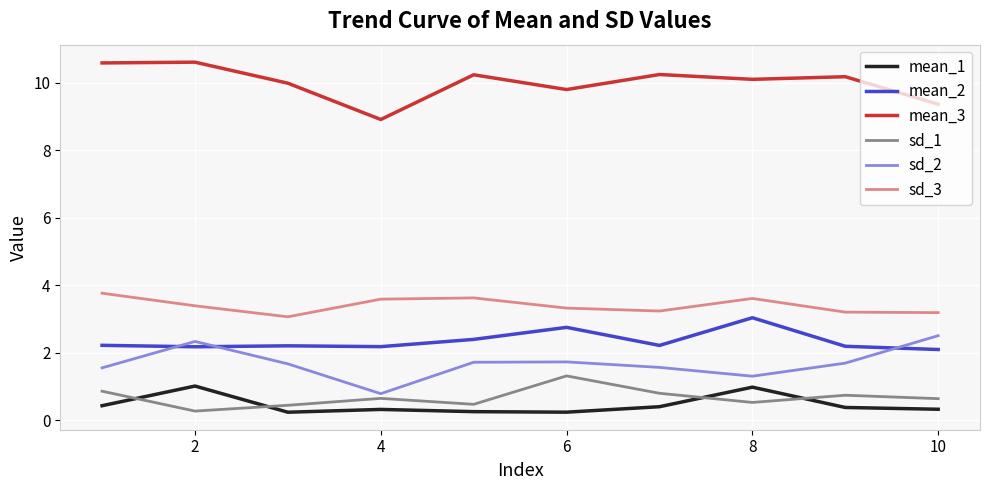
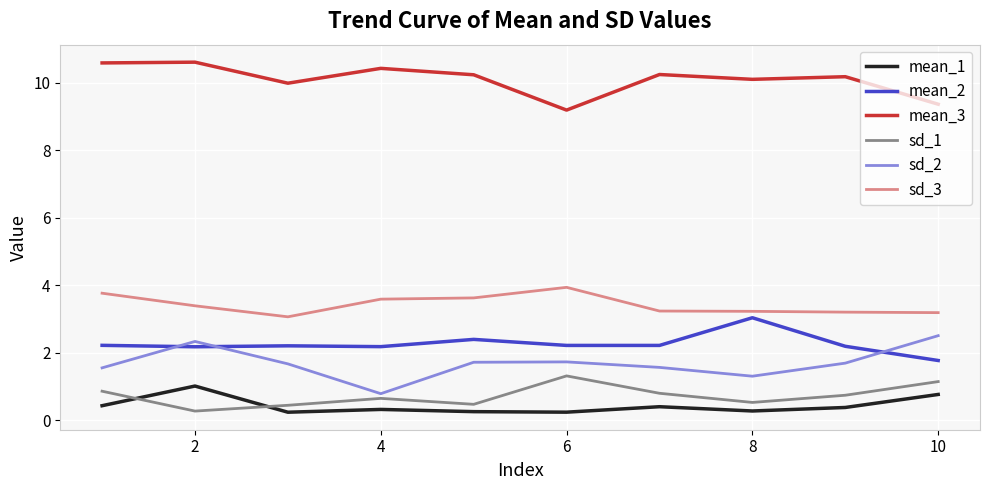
mean_3, 4: 8.9 -> 10.4
mean_2, 6: 2.7 -> 2.2
mean_3, 6: 9.8 -> 9.2
sd_3, 6: 3.3 -> 3.9
mean_1, 8: 1.0 -> 0.3
sd_3, 8: 3.6 -> 3.2
mean_1, 10: 0.3 -> 0.8
mean_2, 10: 2.1 -> 1.8
sd_1, 10: 0.6 -> 1.1
